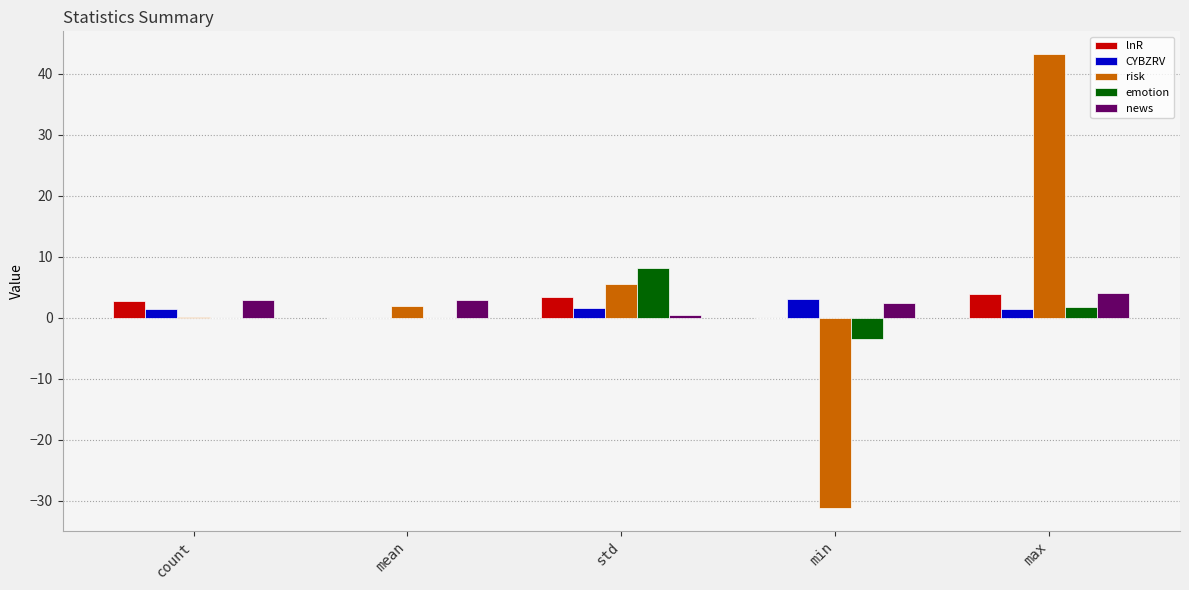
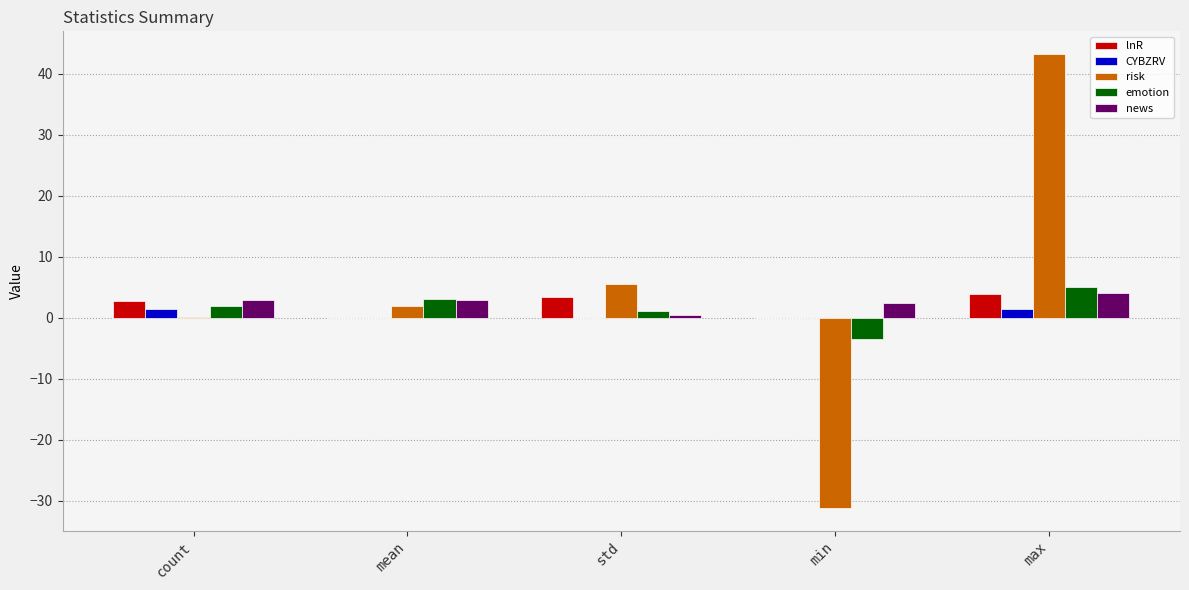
emotion, count: 0 -> 2
emotion, mean: 0 -> 3
CYBZRV, std: 2 -> 0
emotion, std: 8 -> 1
CYBZRV, min: 3 -> 0
emotion, max: 2 -> 5
